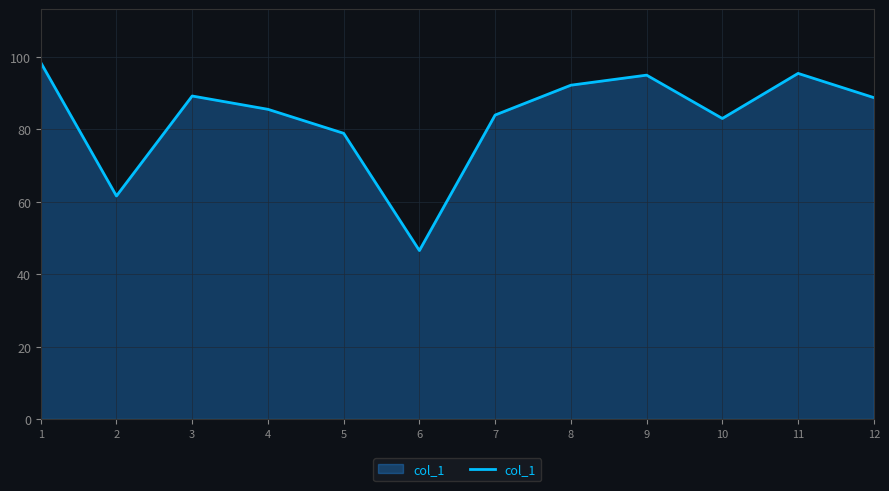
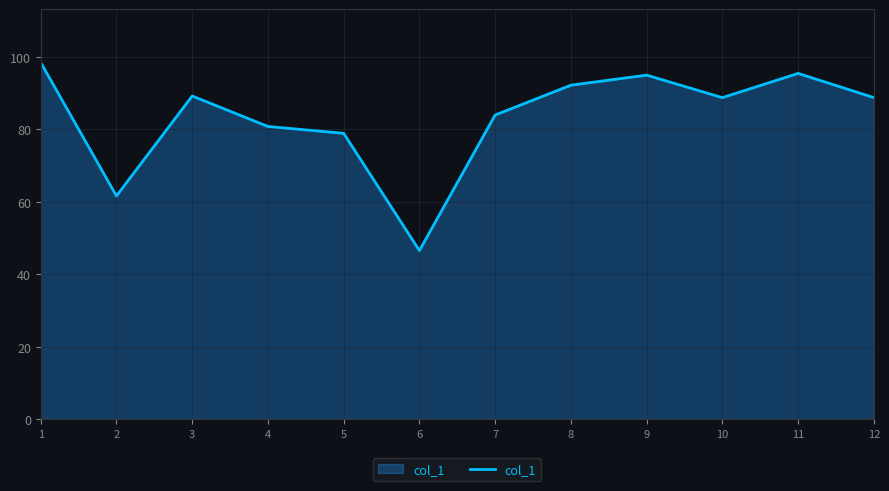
4: 86 -> 81
10: 83 -> 89
